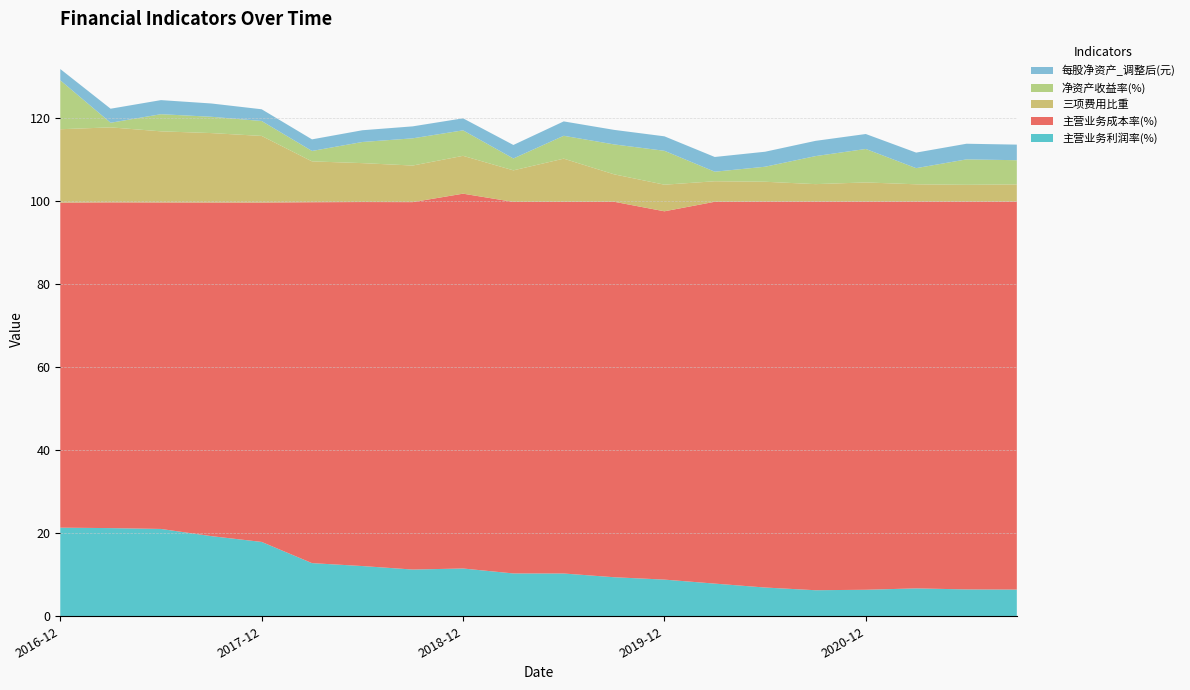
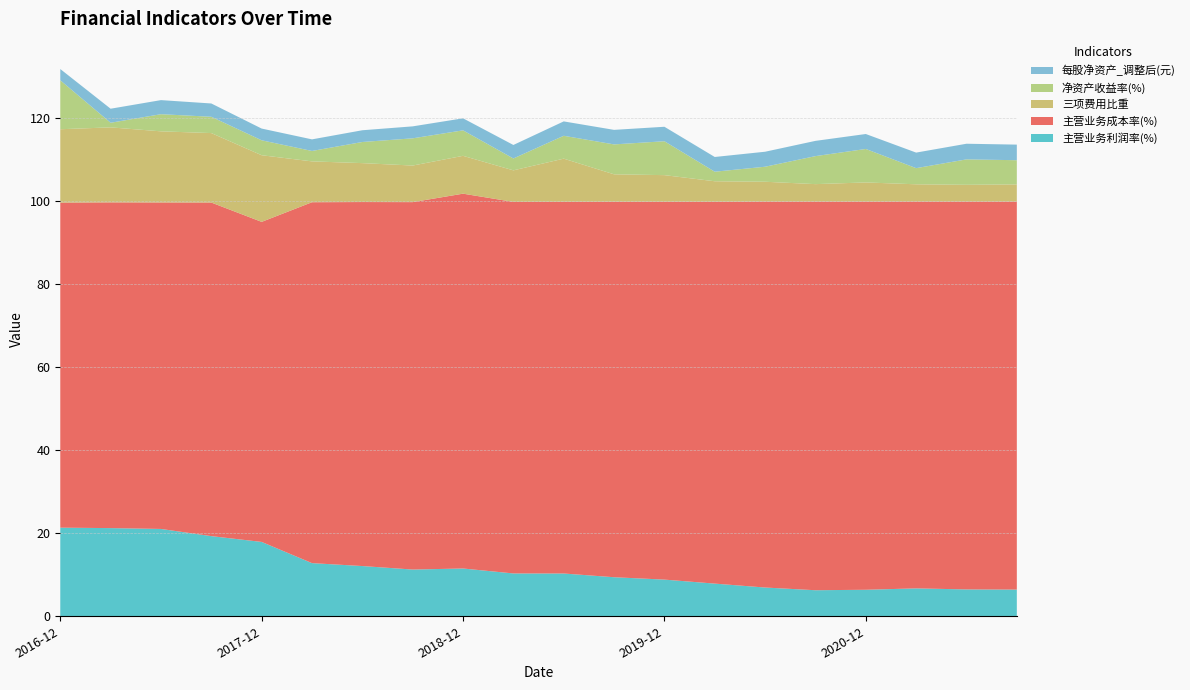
主营业务成本率(%), 2017-12: 82 -> 77
主营业务成本率(%), 2019-12: 89 -> 91
